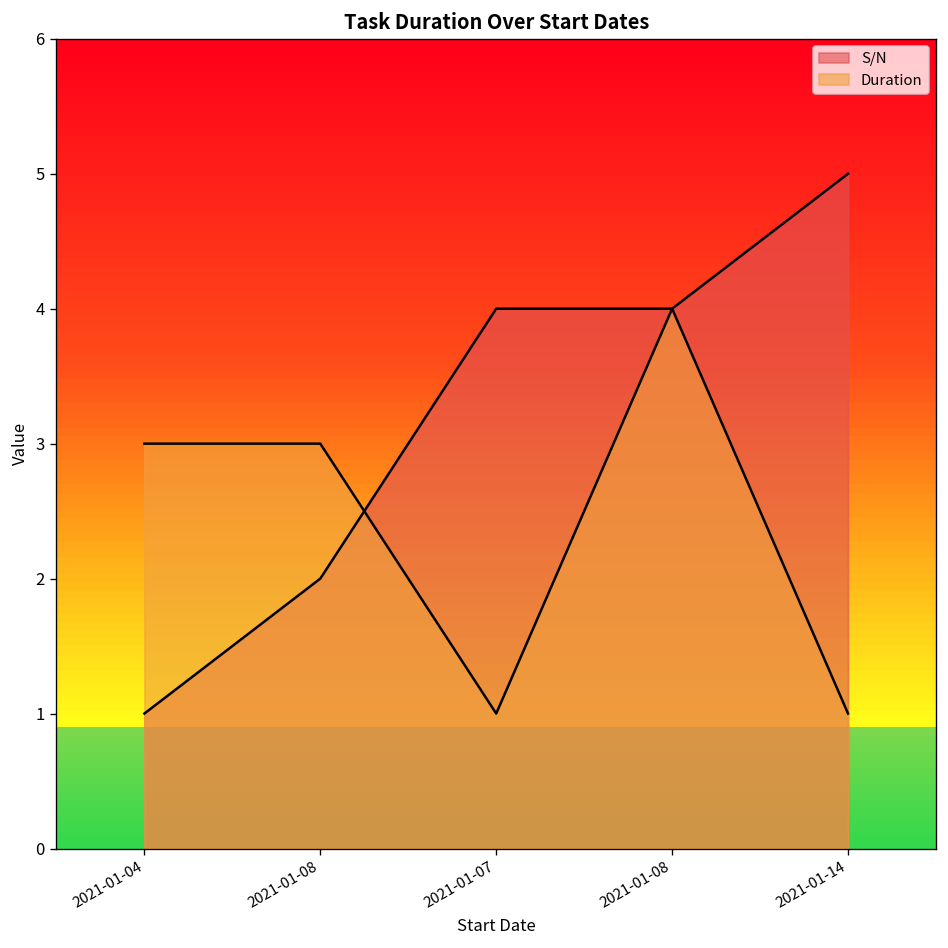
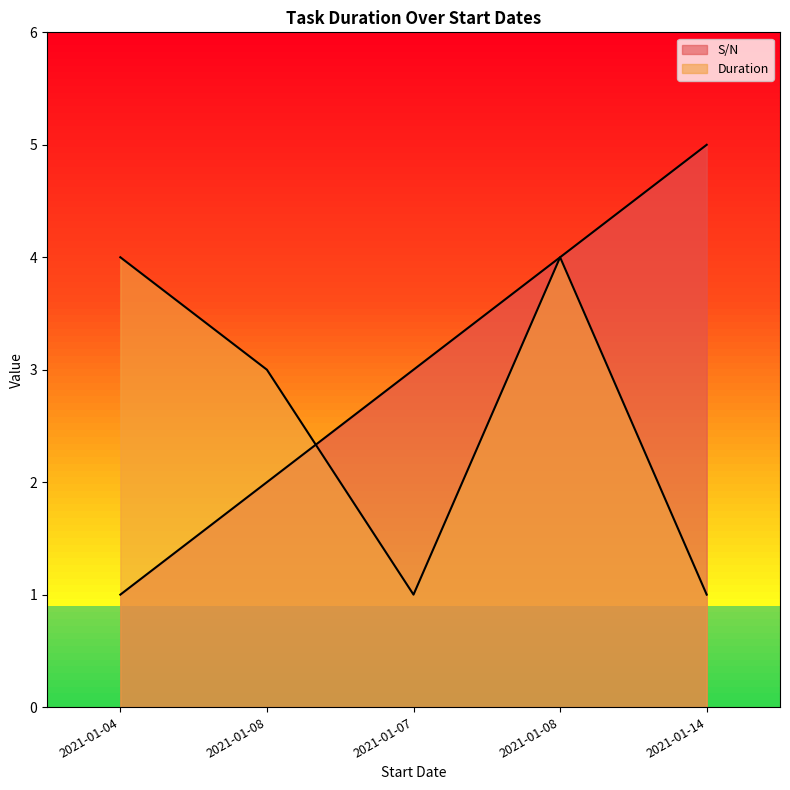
Duration, 2021-01-04: 3 -> 4
S/N, 2021-01-07: 4 -> 3
